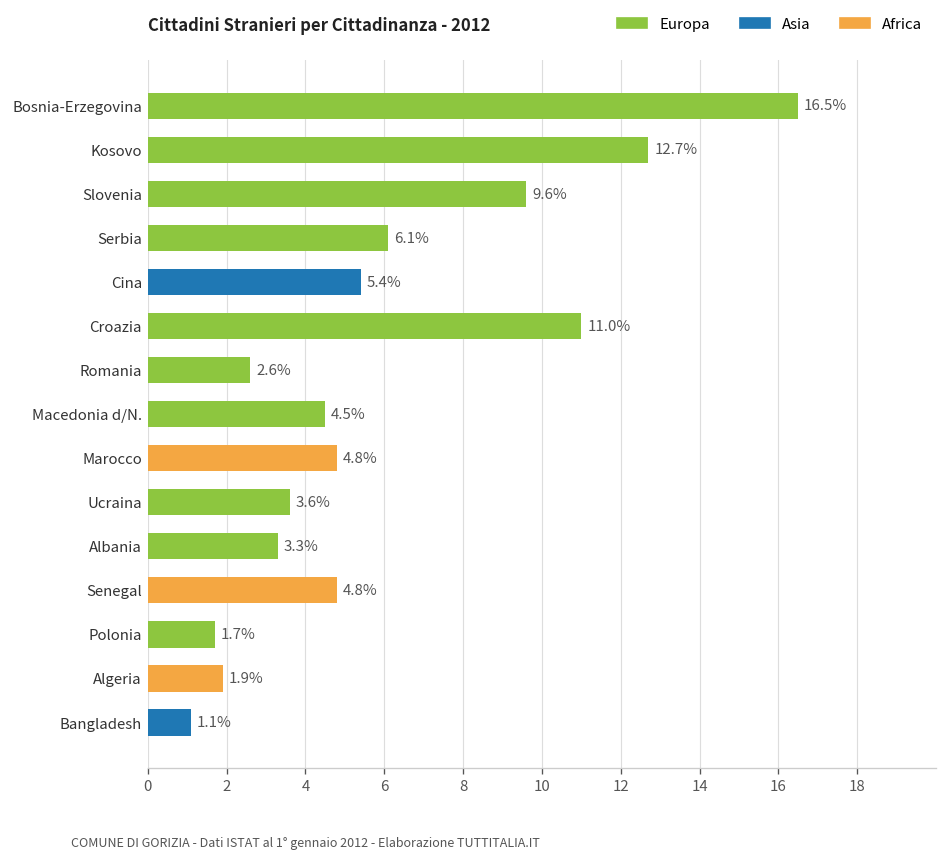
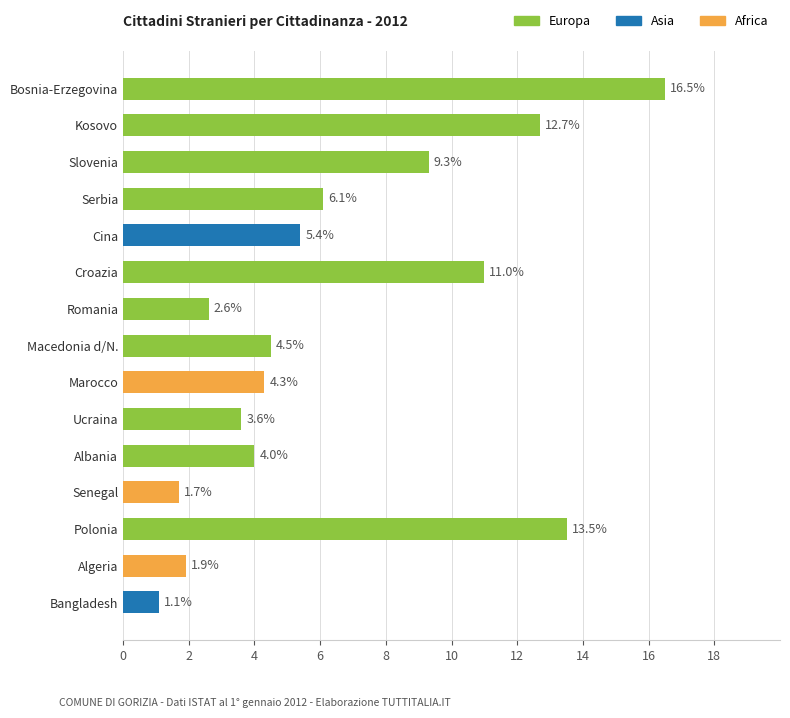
Slovenia: 9.6% -> 9.3%
Marocco: 4.8% -> 4.3%
Albania: 3.3% -> 4.0%
Senegal: 4.8% -> 1.7%
Polonia: 1.7% -> 13.5%
